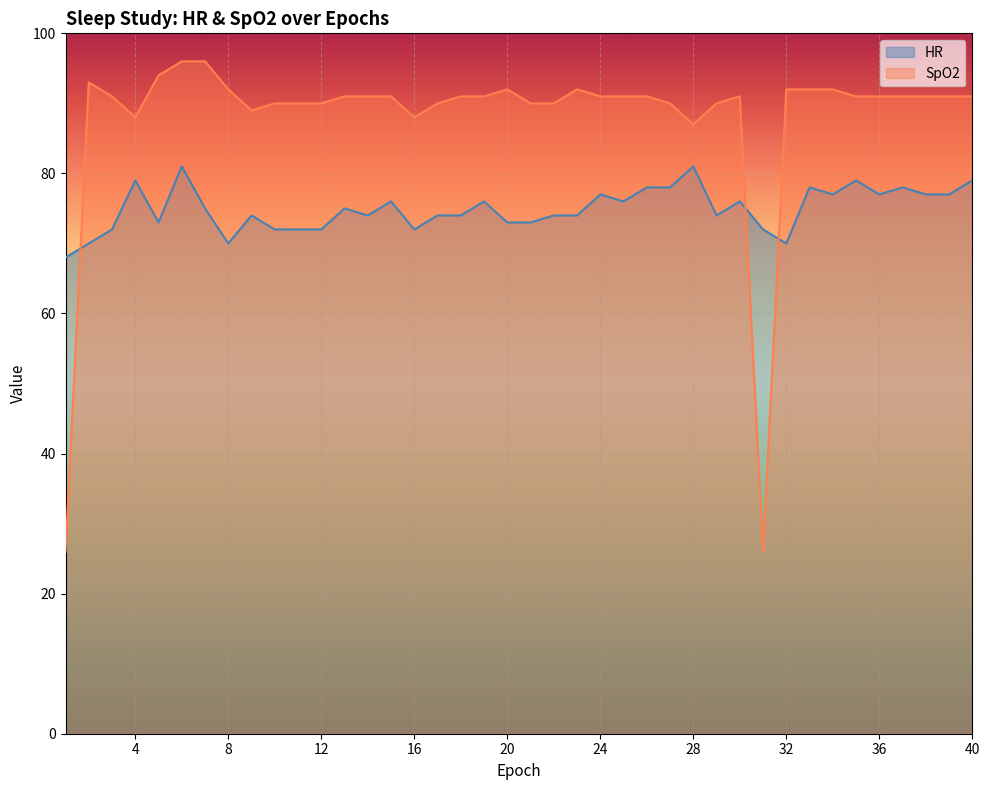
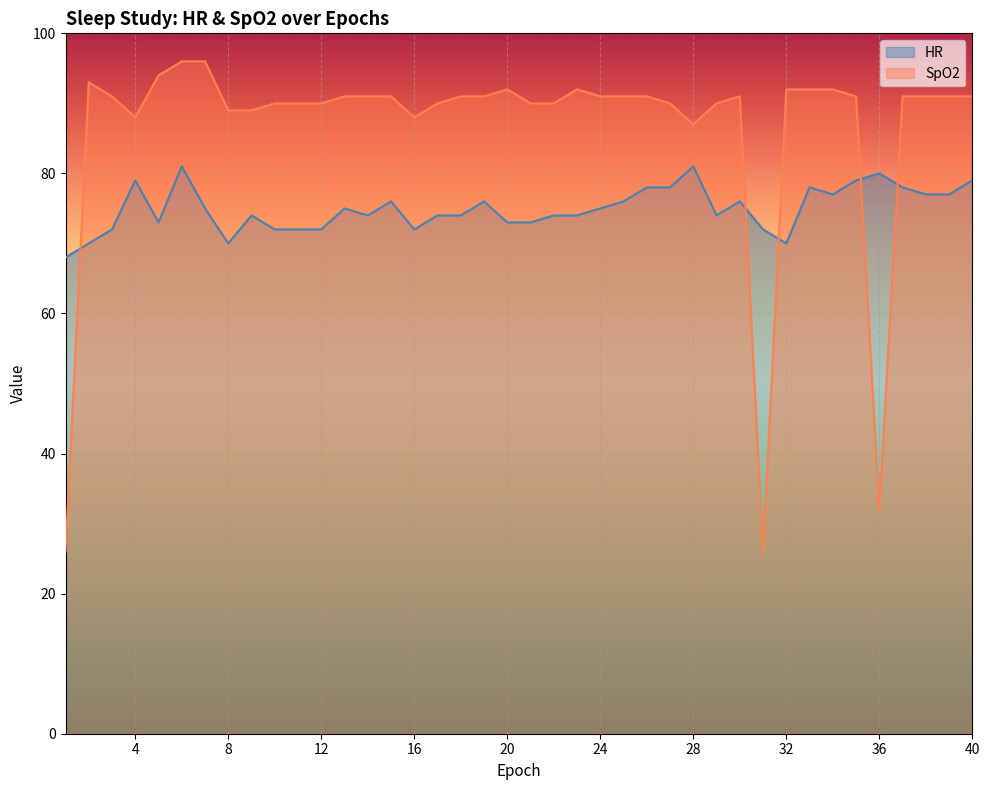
SpO2, 8: 92 -> 89
HR, 24: 77 -> 75
HR, 36: 77 -> 80
SpO2, 36: 91 -> 32
